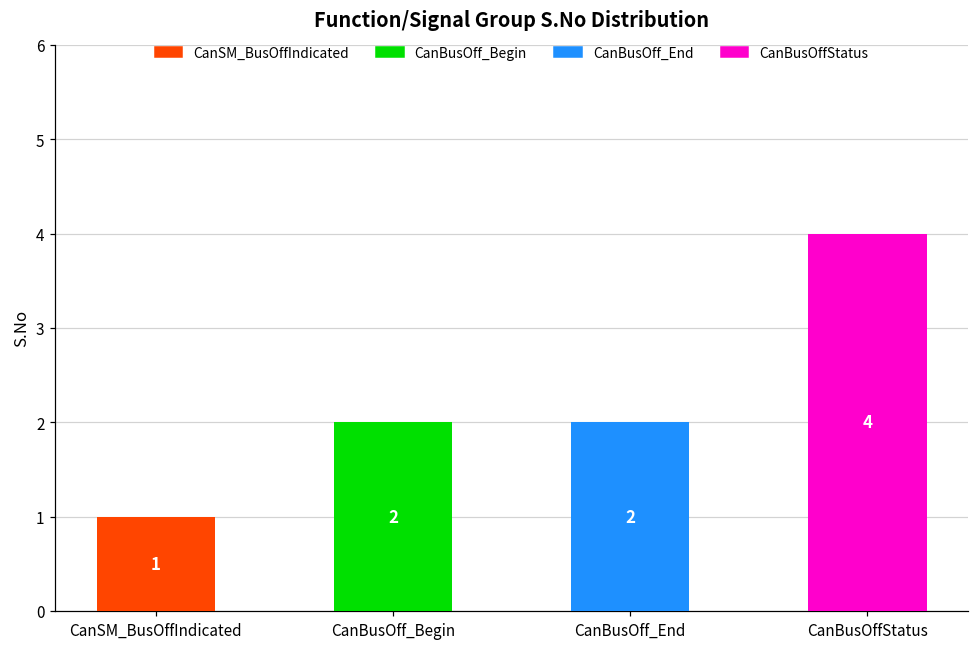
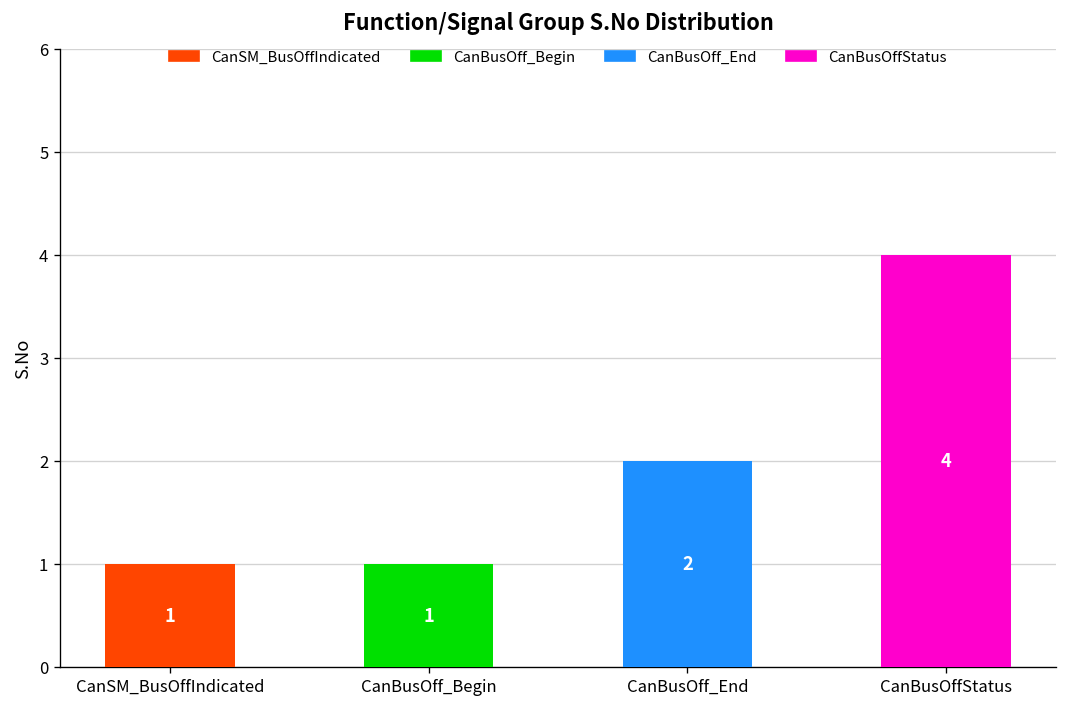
CanBusOff_Begin: 2 -> 1
